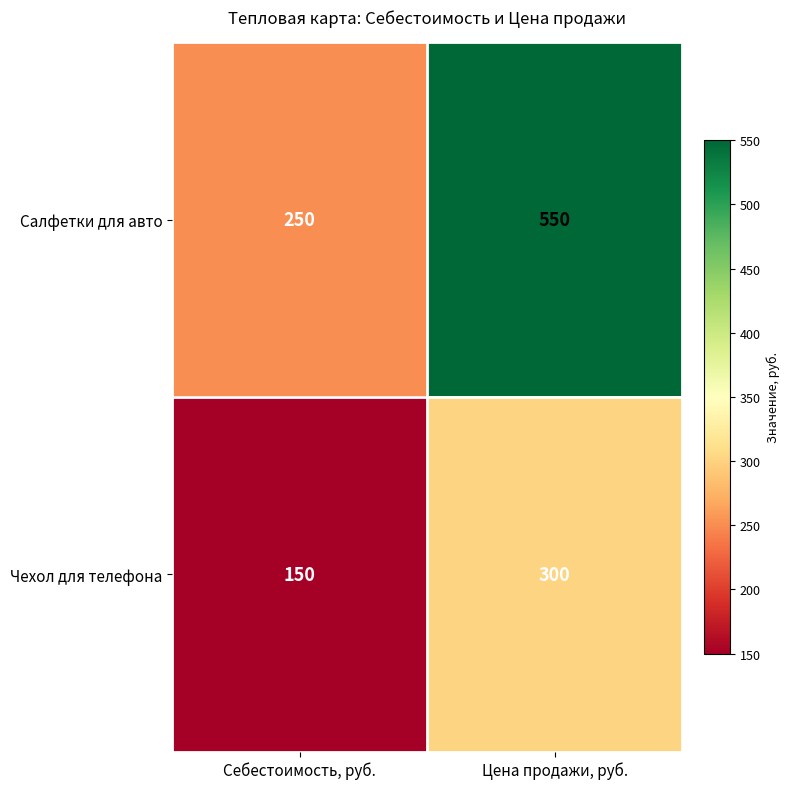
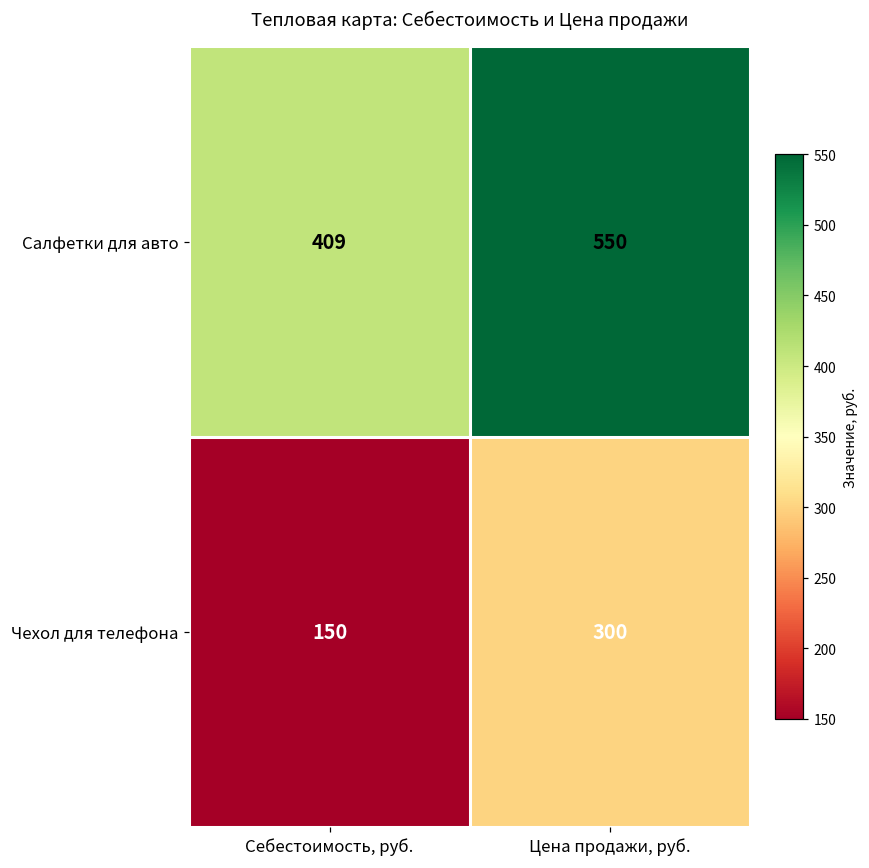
Салфетки для авто, Себестоимость, руб.: 250 -> 409
